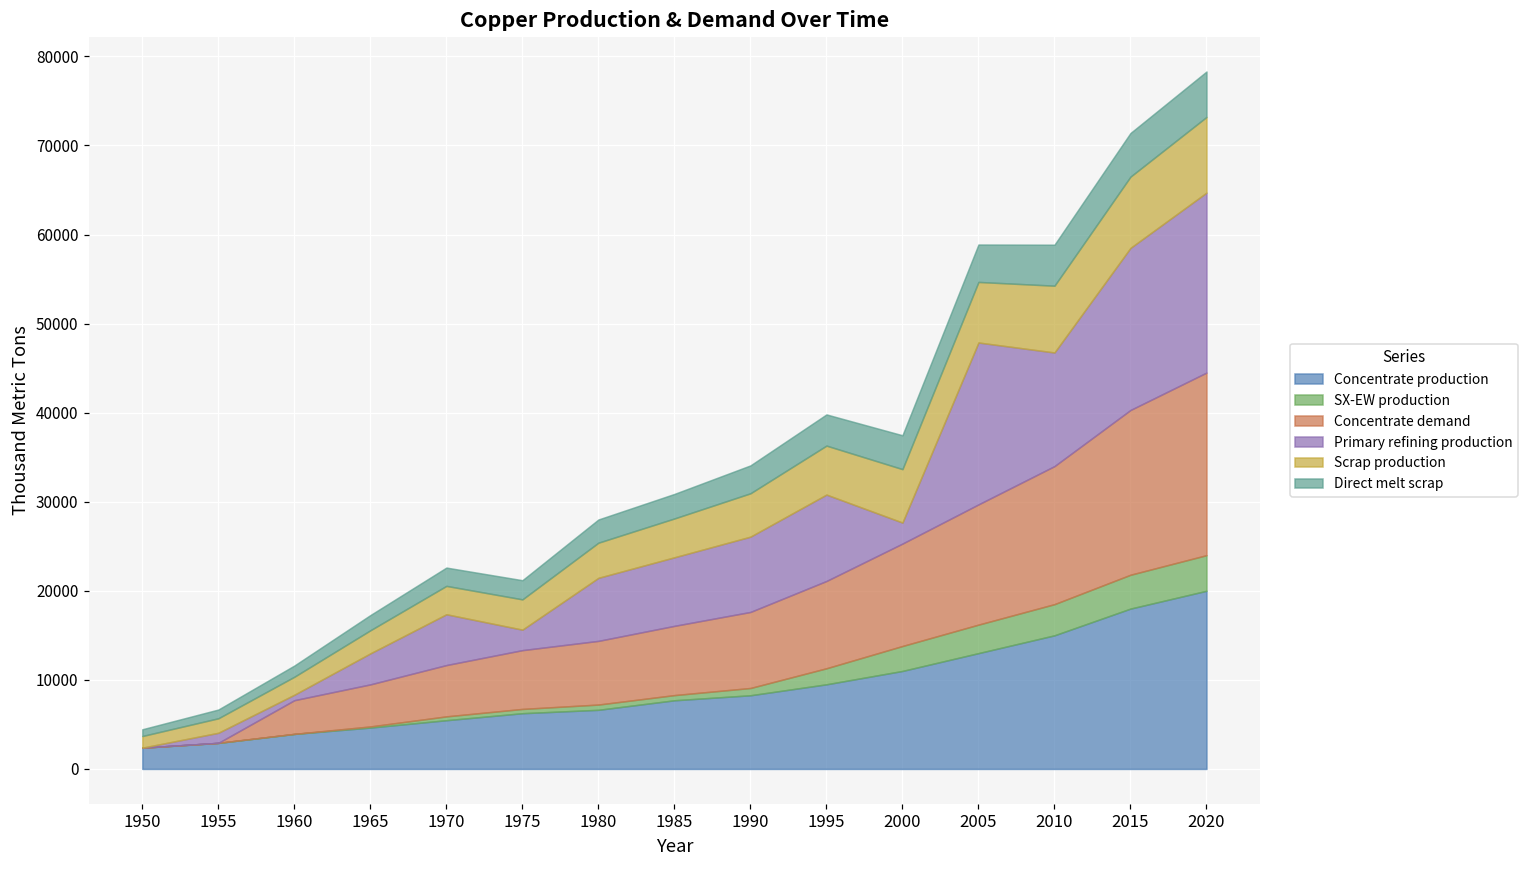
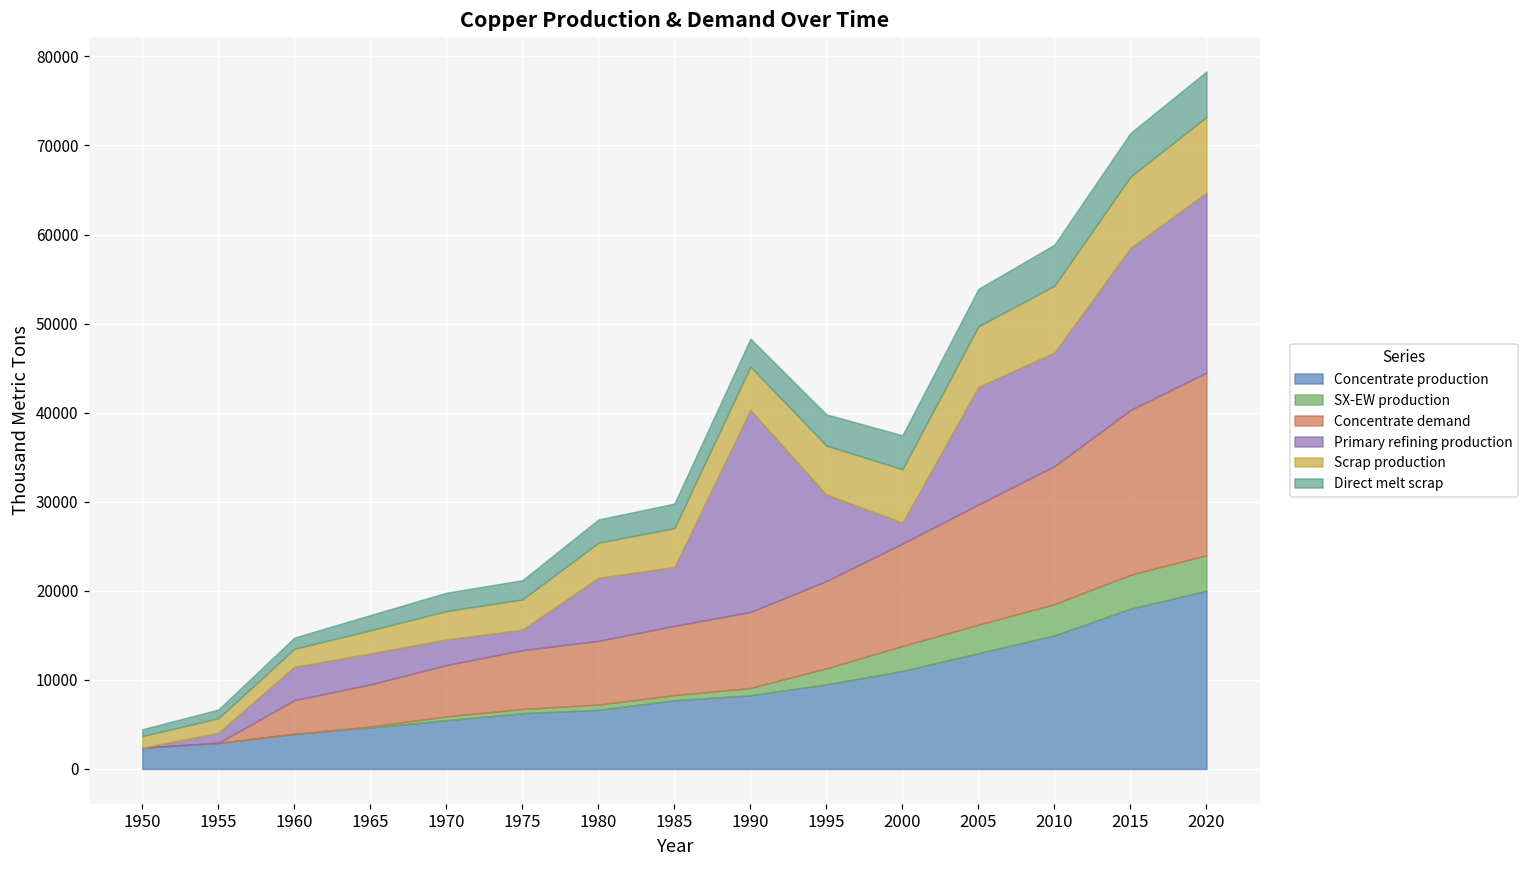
Primary refining production, 1960: 1000 -> 4000
Primary refining production, 1970: 6000 -> 3000
Primary refining production, 1985: 8000 -> 7000
Primary refining production, 1990: 8000 -> 23000
Primary refining production, 2005: 18000 -> 13000
